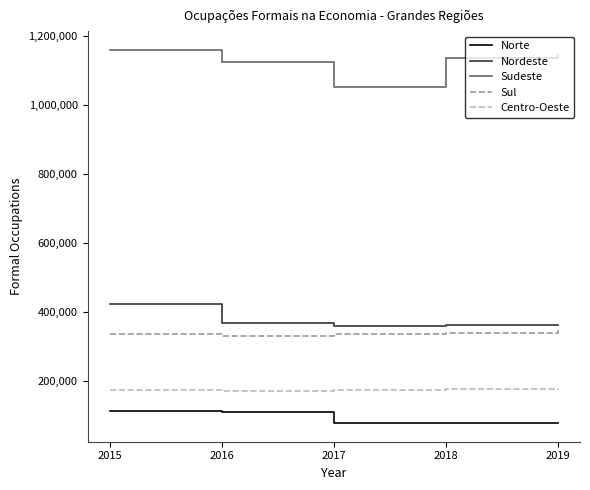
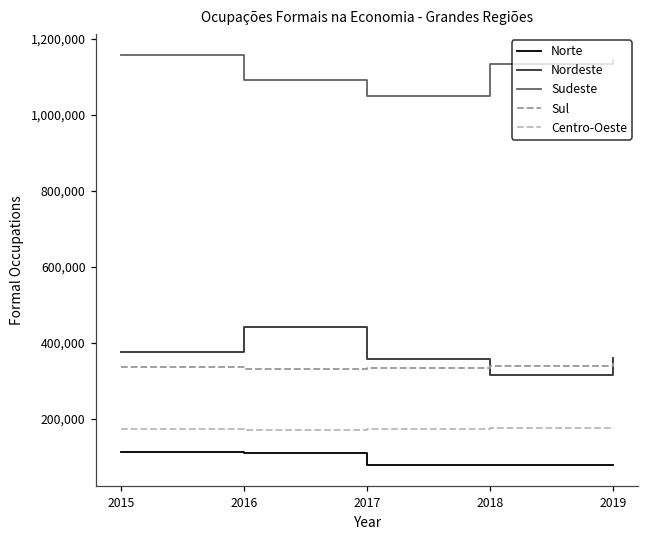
Nordeste, 2015: 420,000 -> 370,000
Nordeste, 2016: 370,000 -> 440,000
Sudeste, 2016: 1,120,000 -> 1,090,000
Nordeste, 2018: 360,000 -> 320,000
